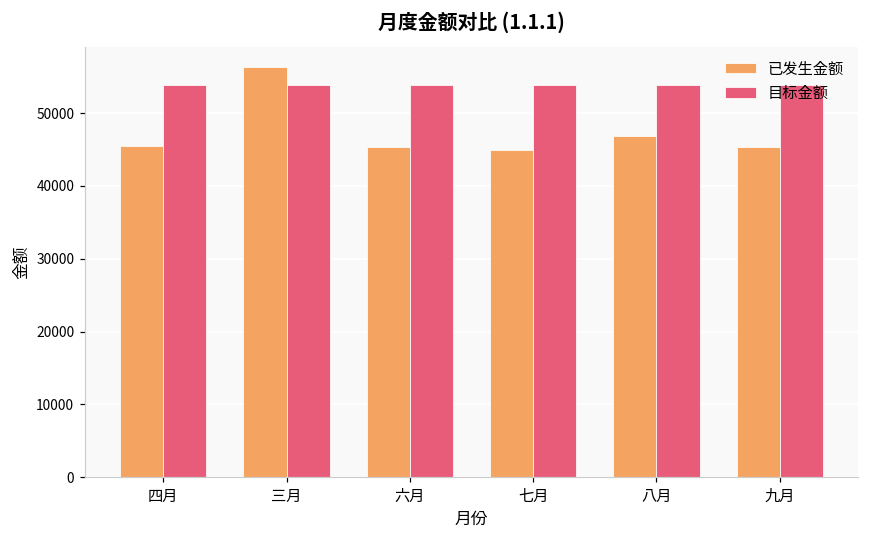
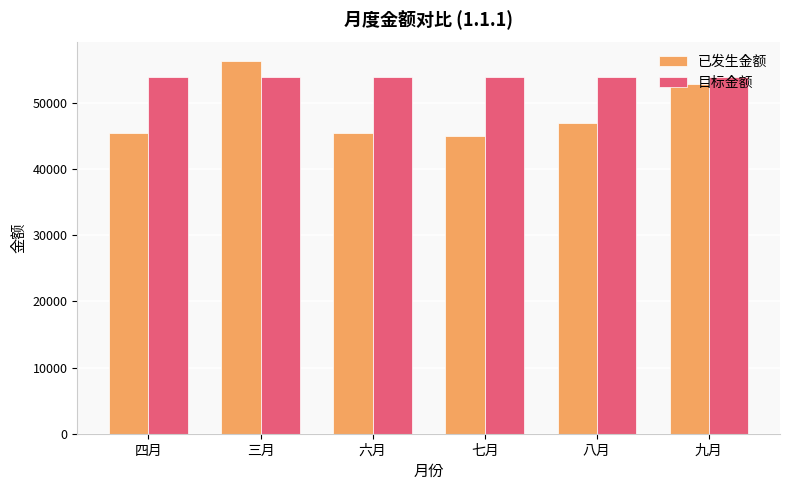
已发生金额, 九月: 45000 -> 53000
